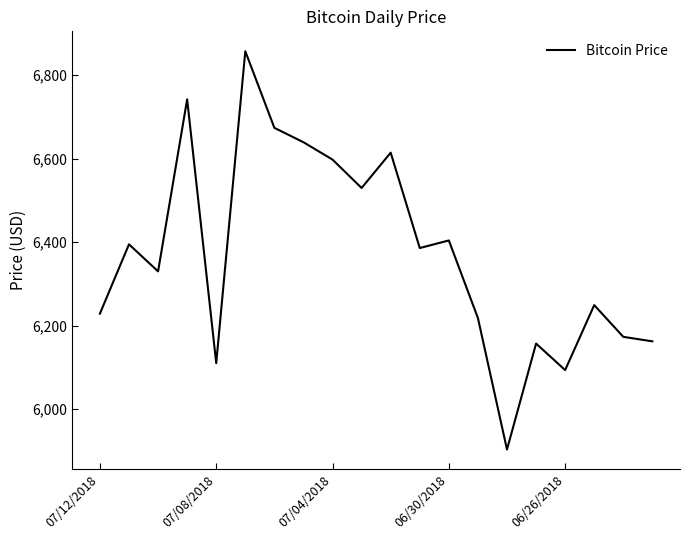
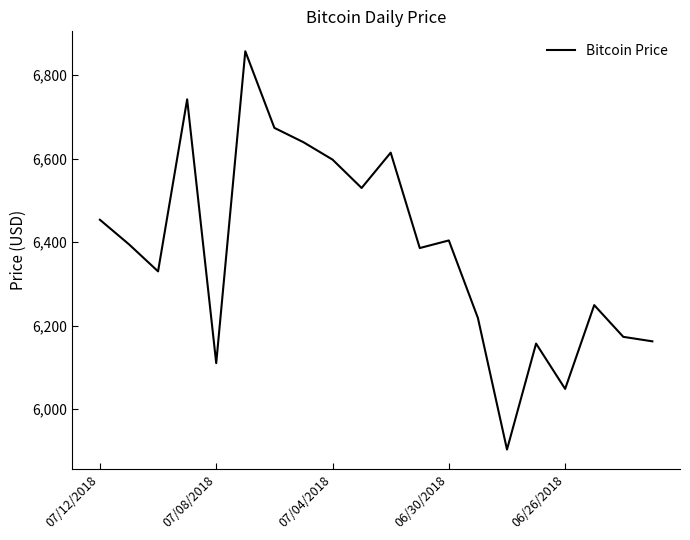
07/12/2018: 6,230 -> 6,450
06/26/2018: 6,090 -> 6,050
